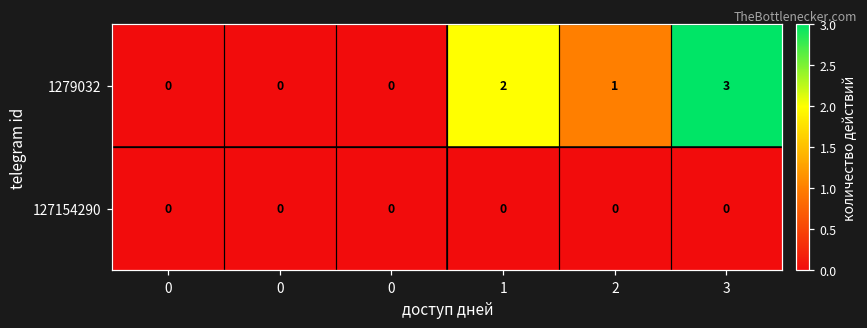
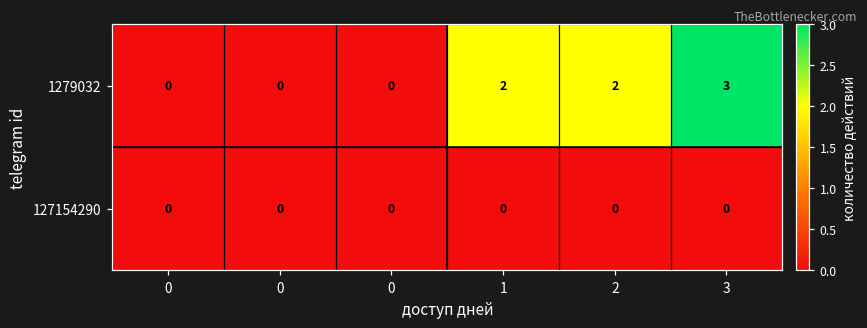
1279032, 2: 1 -> 2
